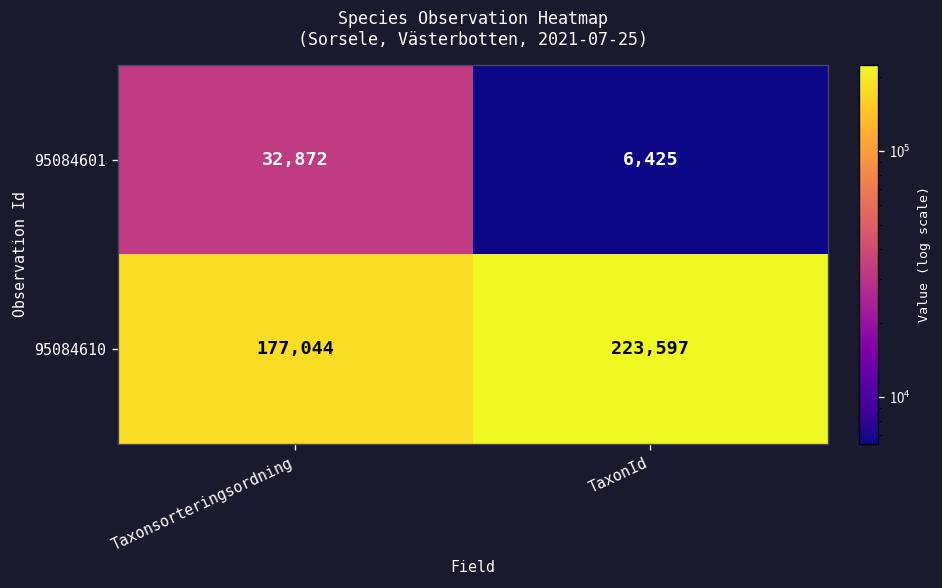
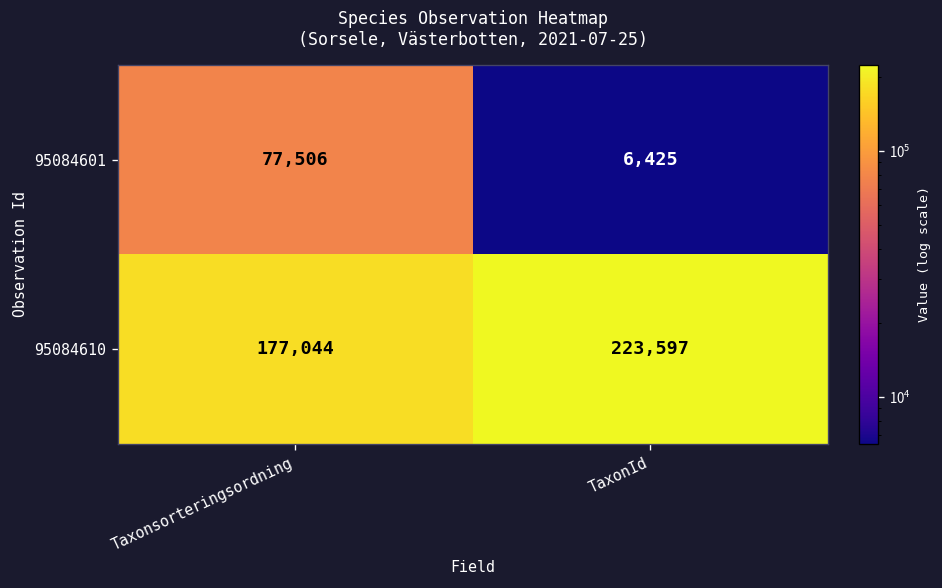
95084601, Taxonsorteringsordning: 32,872 -> 77,506
